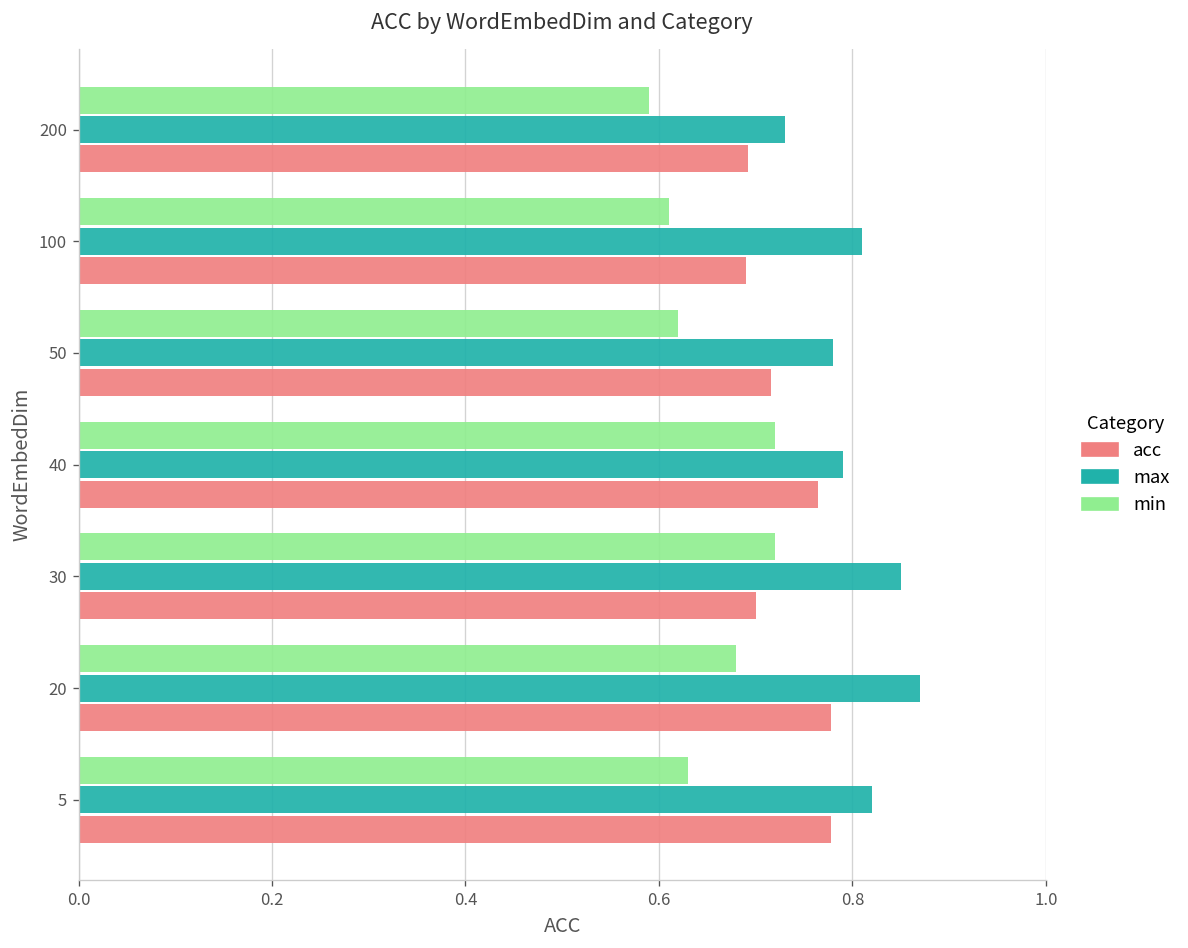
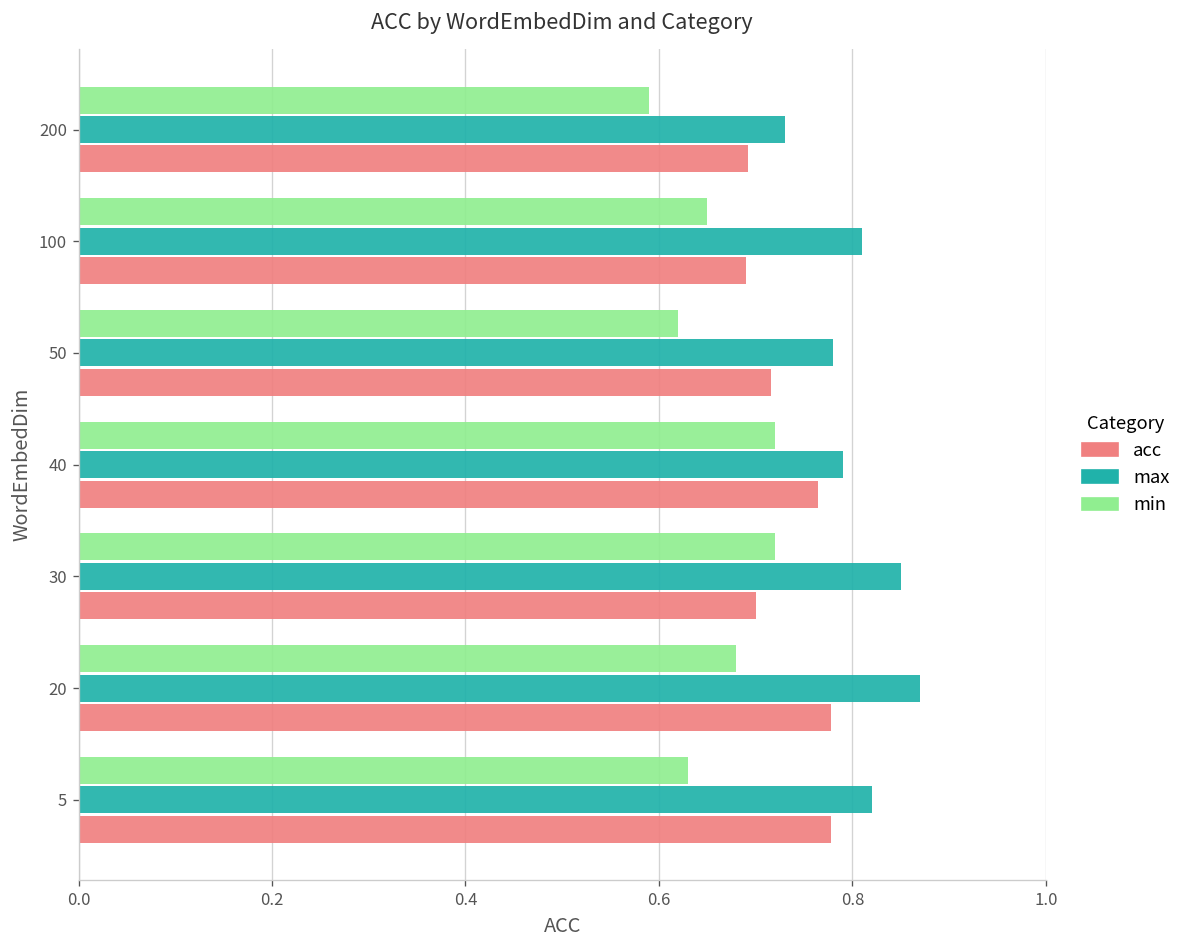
min, 100: 0.61 -> 0.65
